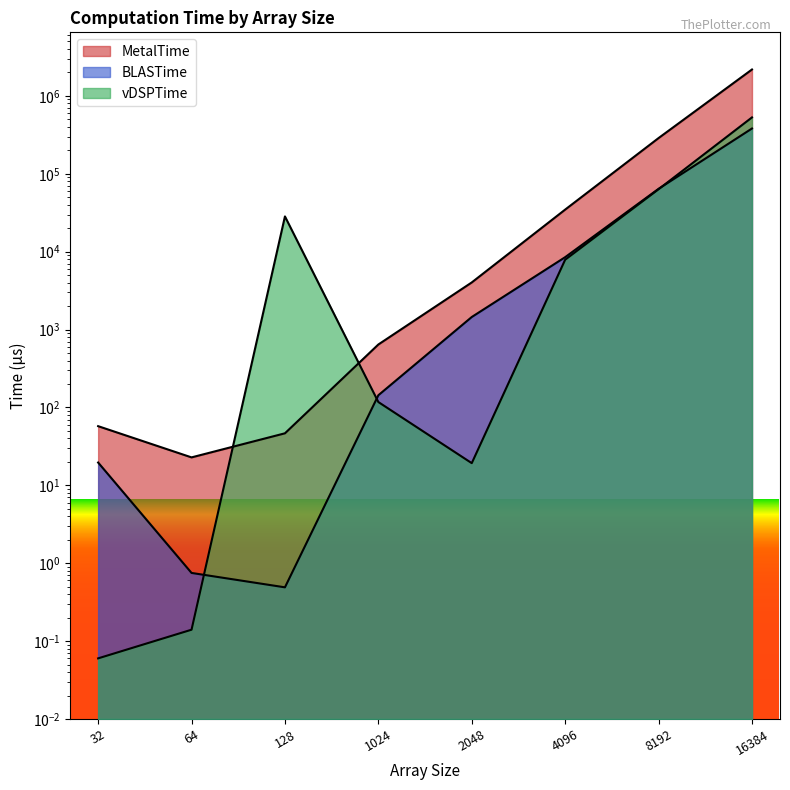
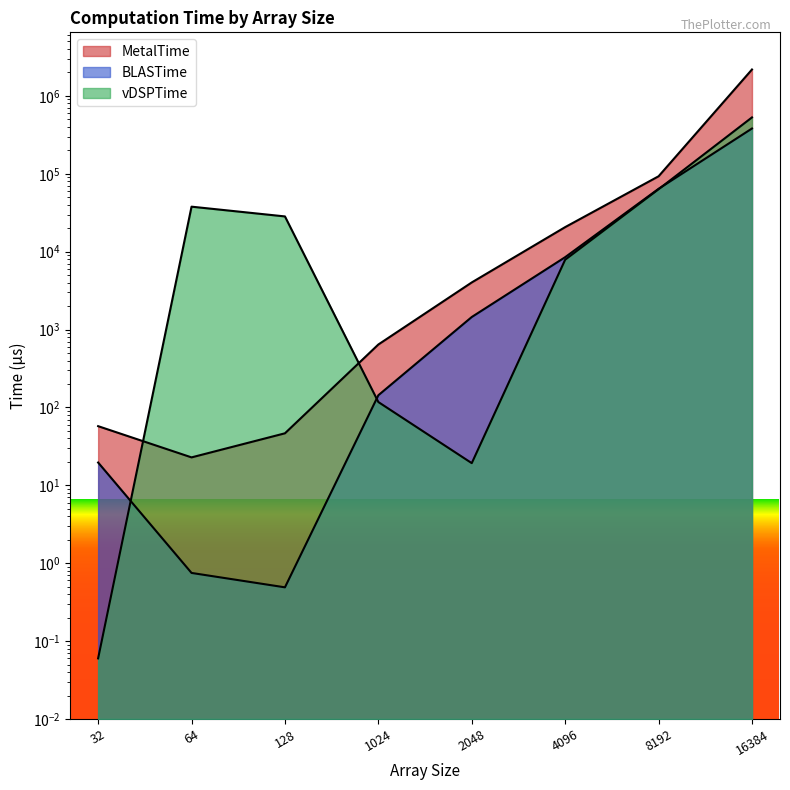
vDSPTime, 64: 0.14 -> 40000
MetalTime, 4096: 30000 -> 21000
MetalTime, 8192: 290000 -> 90000
